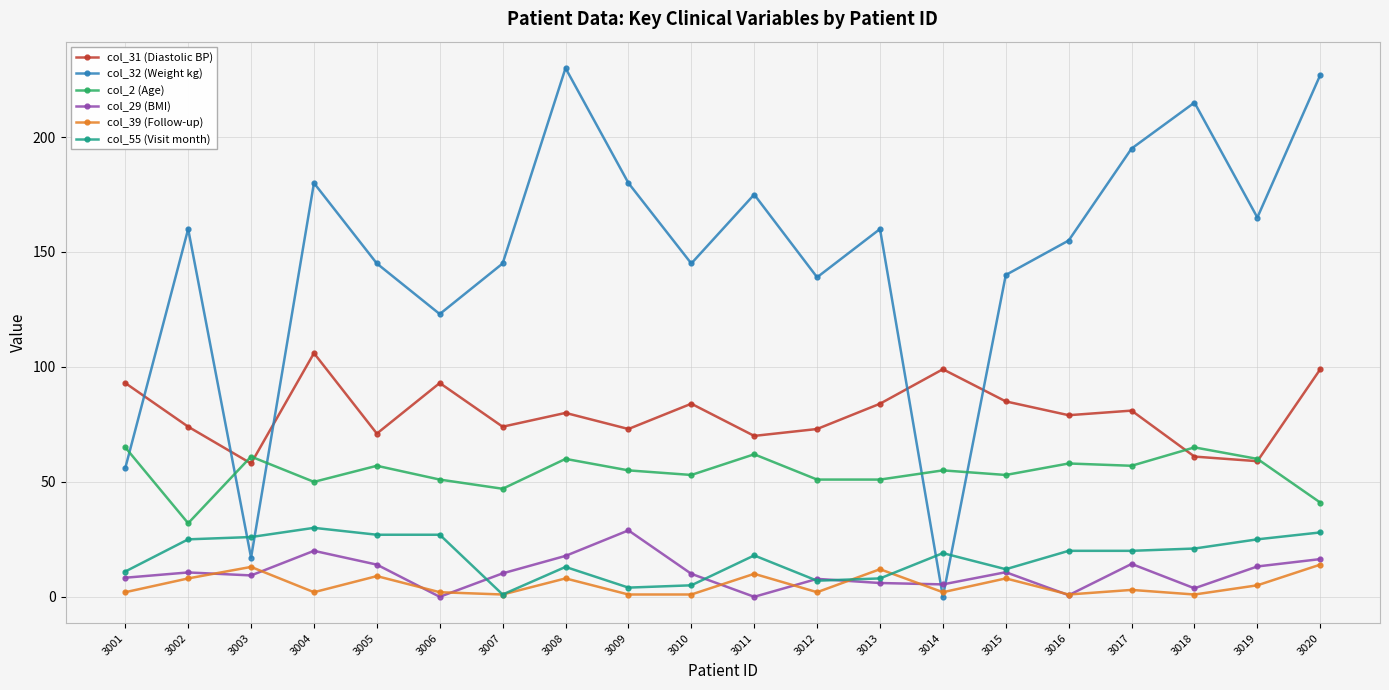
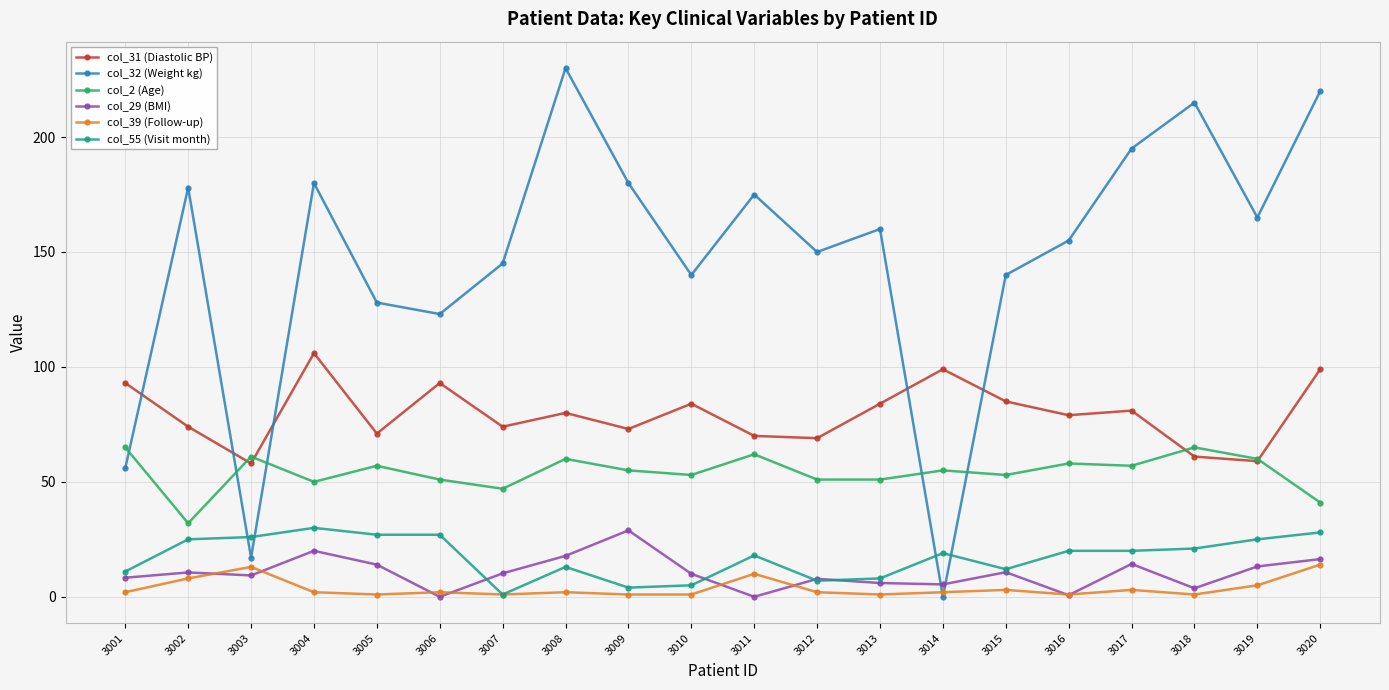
col_32 (Weight kg), 3002: 160 -> 178
col_32 (Weight kg), 3005: 145 -> 128
col_39 (Follow-up), 3005: 9 -> 1
col_39 (Follow-up), 3008: 8 -> 2
col_32 (Weight kg), 3010: 145 -> 140
col_31 (Diastolic BP), 3012: 73 -> 69
col_32 (Weight kg), 3012: 139 -> 150
col_39 (Follow-up), 3013: 12 -> 1
col_39 (Follow-up), 3015: 8 -> 3
col_32 (Weight kg), 3020: 227 -> 220
